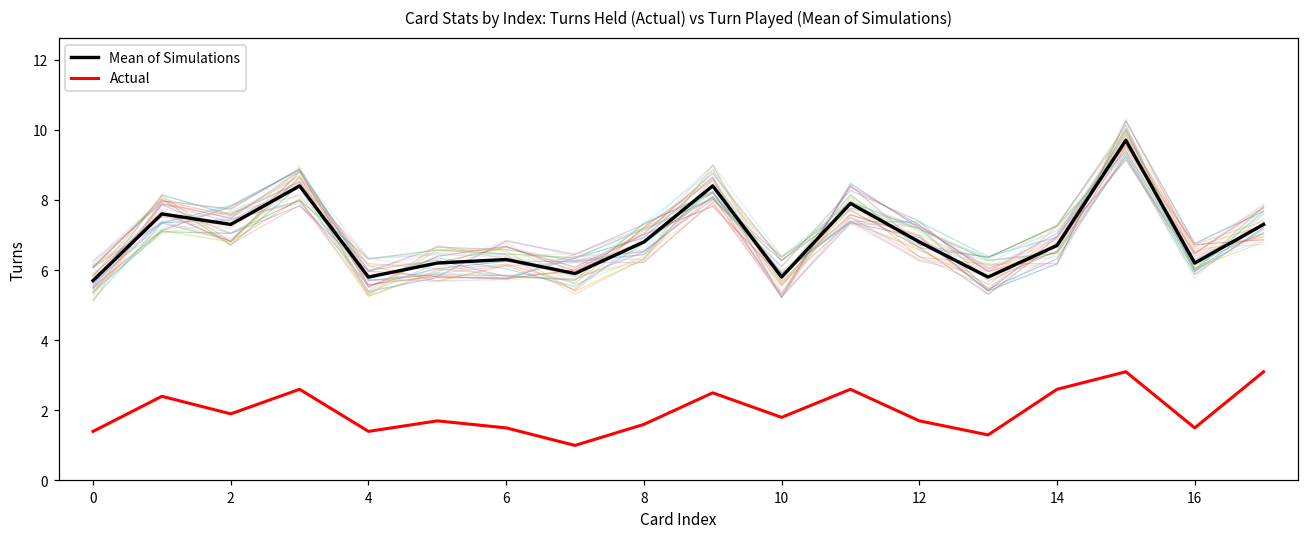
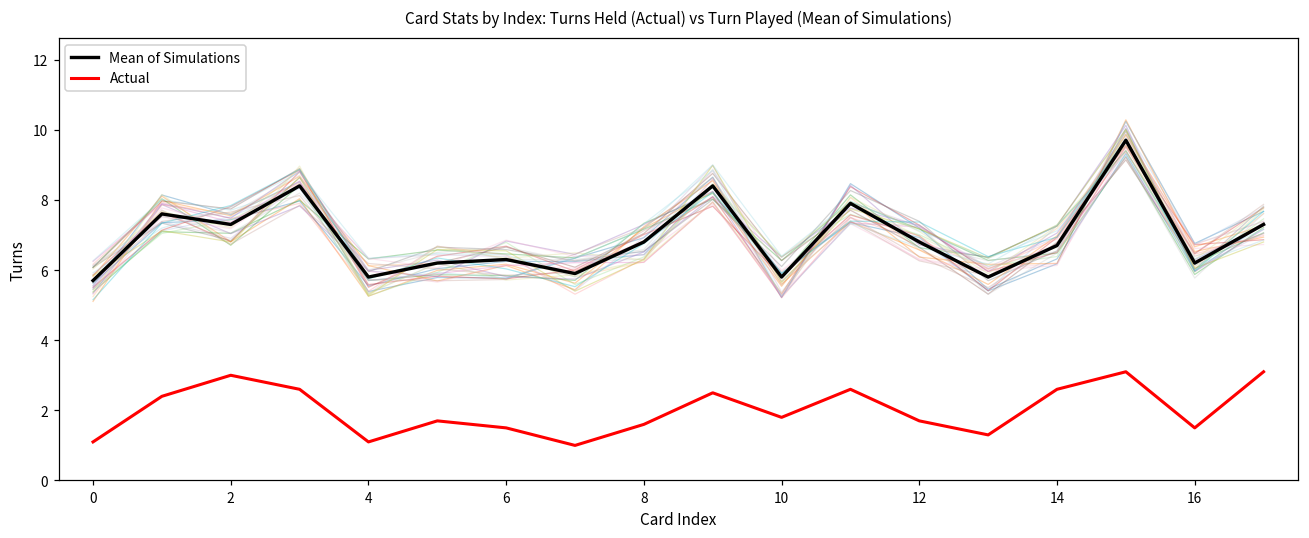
Actual, 0: 1.4 -> 1.1
Actual, 2: 1.9 -> 3.0
Actual, 4: 1.4 -> 1.1
